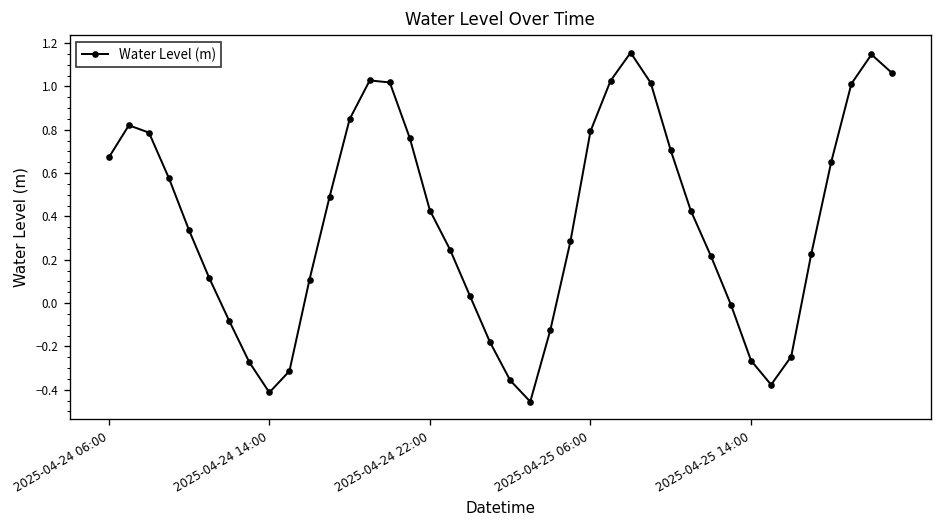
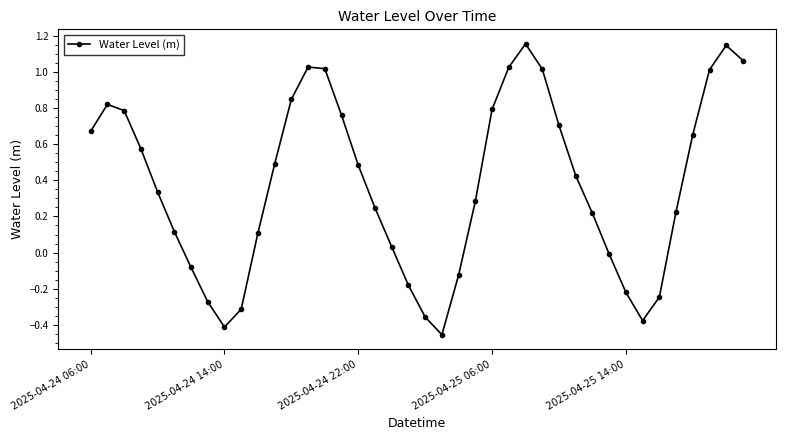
2025-04-24 22:00: 0.43 -> 0.48
2025-04-25 14:00: -0.27 -> -0.22
